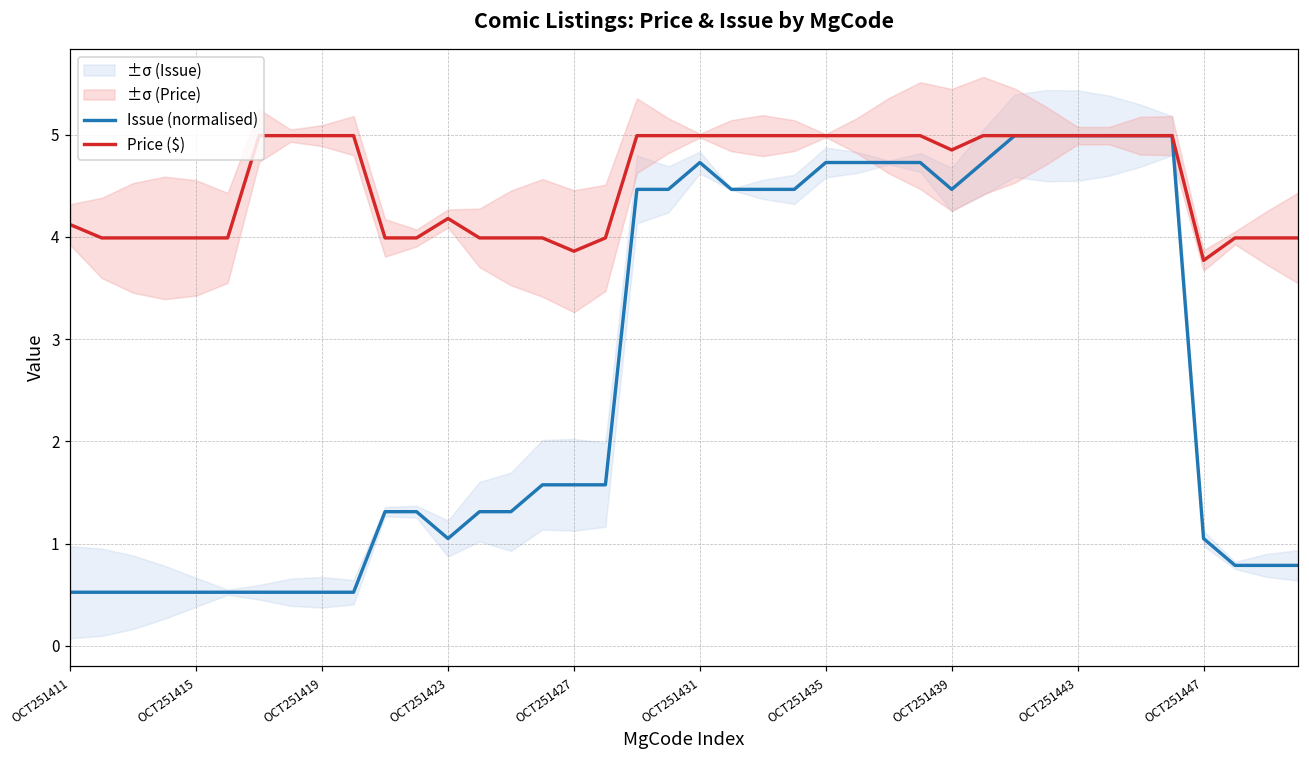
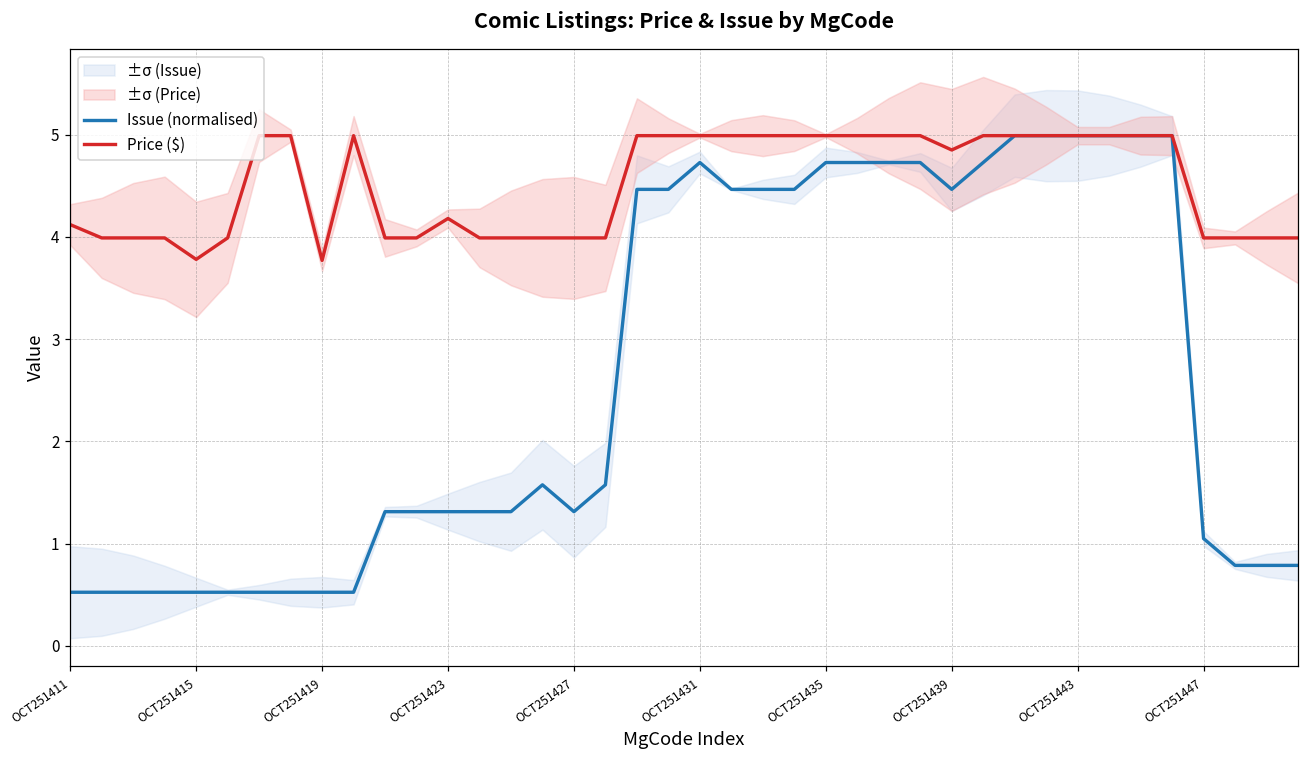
Price ($), OCT251415: 4.0 -> 3.8
Price ($), OCT251419: 5.0 -> 3.8
Issue (normalised), OCT251423: 1.1 -> 1.3
Issue (normalised), OCT251427: 1.6 -> 1.3
Price ($), OCT251427: 3.9 -> 4.0
Price ($), OCT251447: 3.8 -> 4.0
